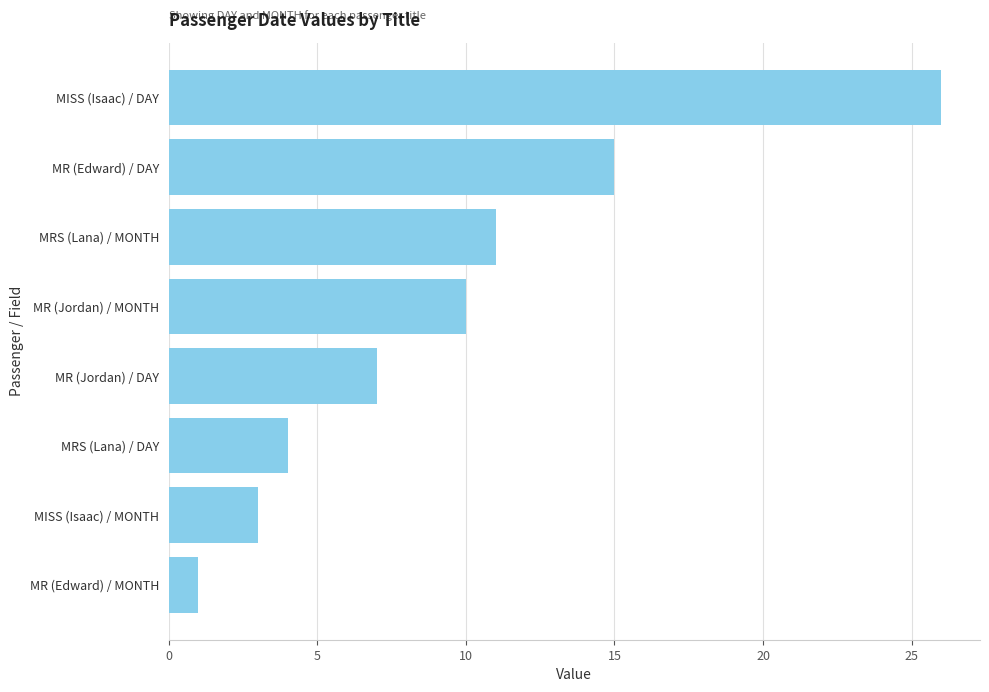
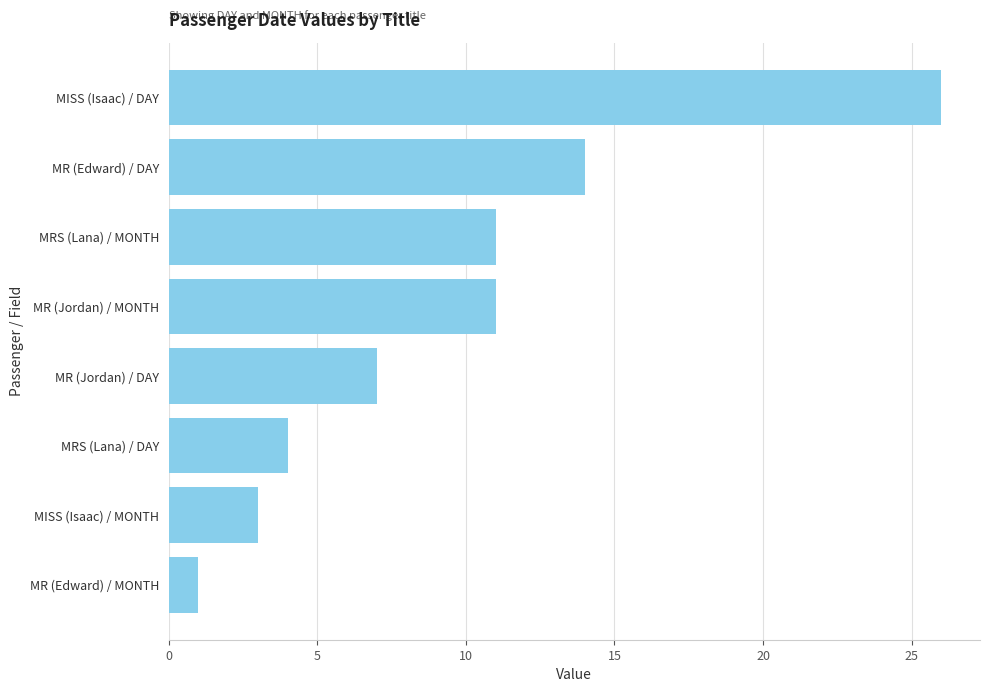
MR (Edward) / DAY: 15 -> 14
MR (Jordan) / MONTH: 10 -> 11
